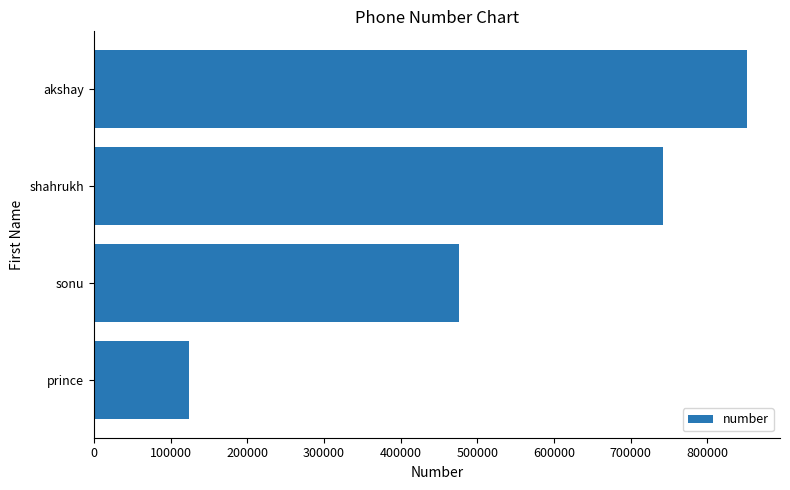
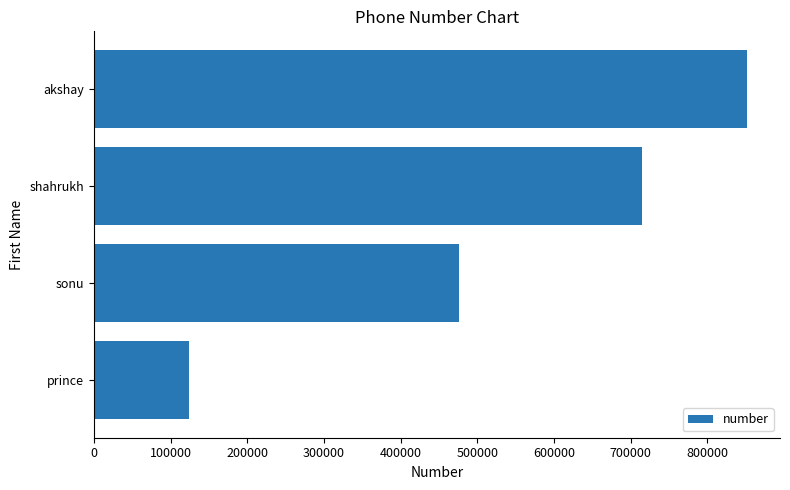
shahrukh: 740000 -> 710000
